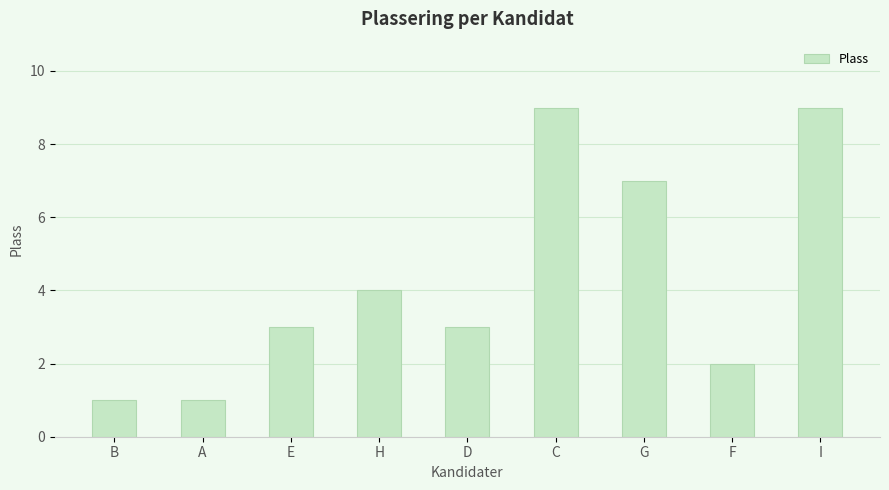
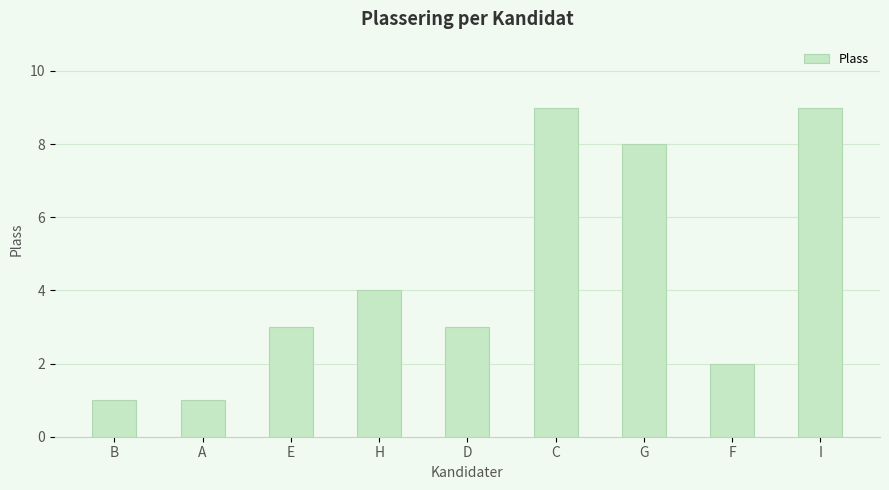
G: 7 -> 8
